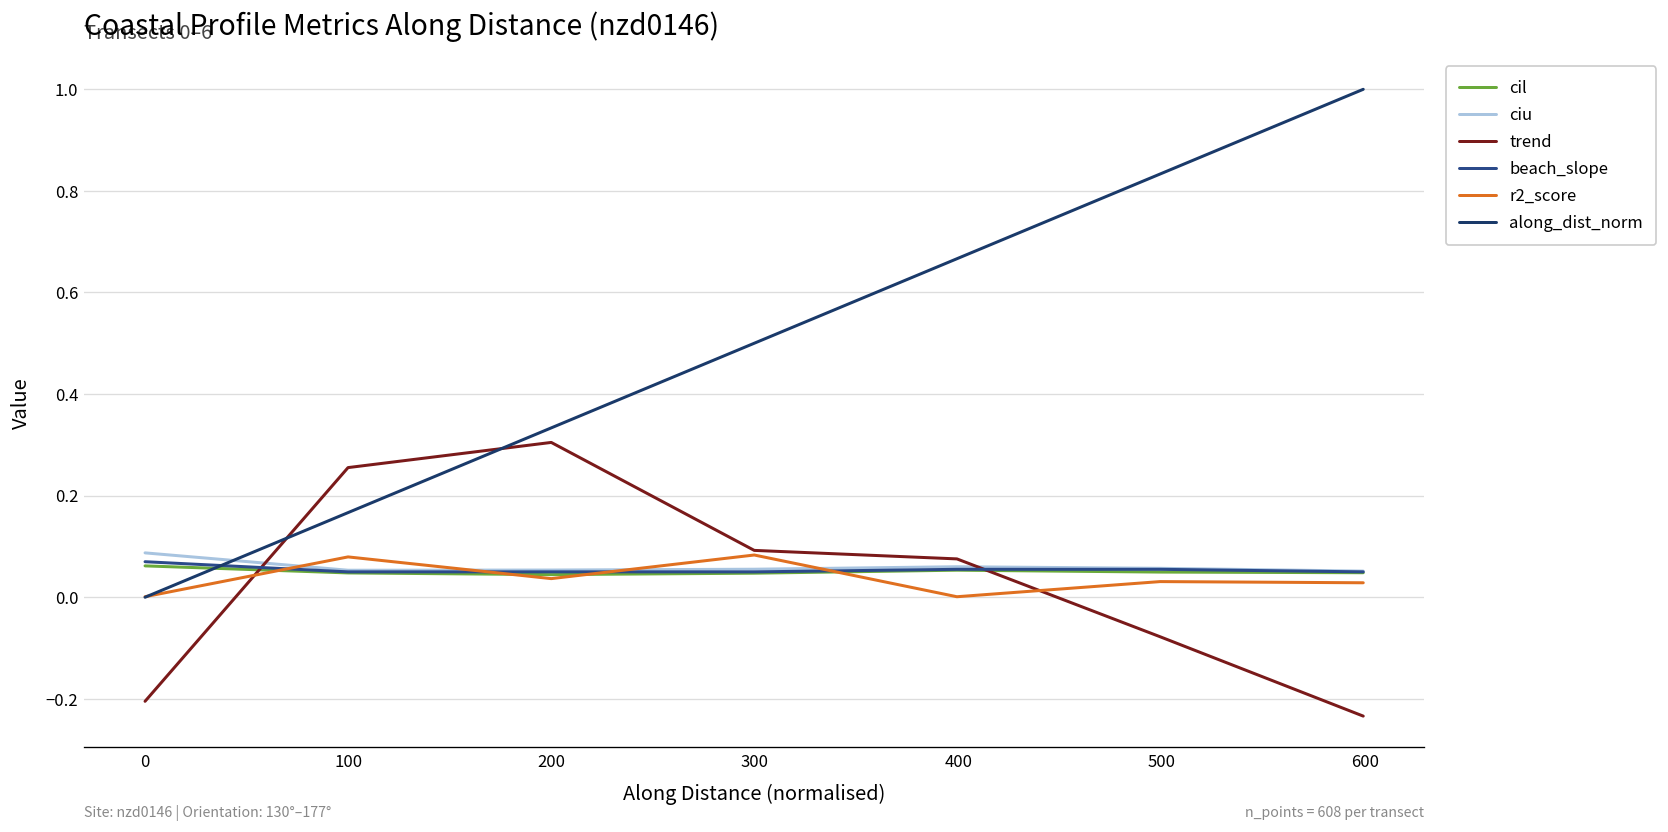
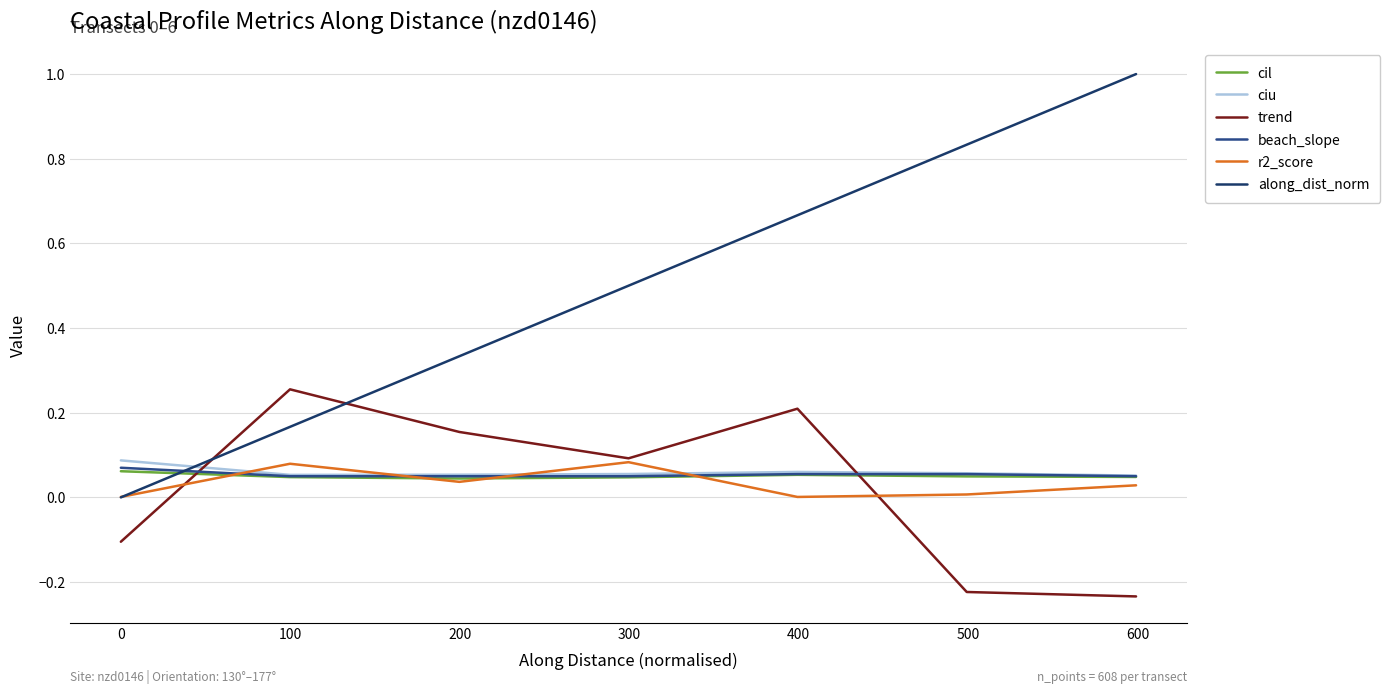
trend, 0: -0.20 -> -0.10
trend, 200: 0.30 -> 0.15
trend, 400: 0.08 -> 0.21
trend, 500: -0.08 -> -0.22
r2_score, 500: 0.03 -> 0.01
